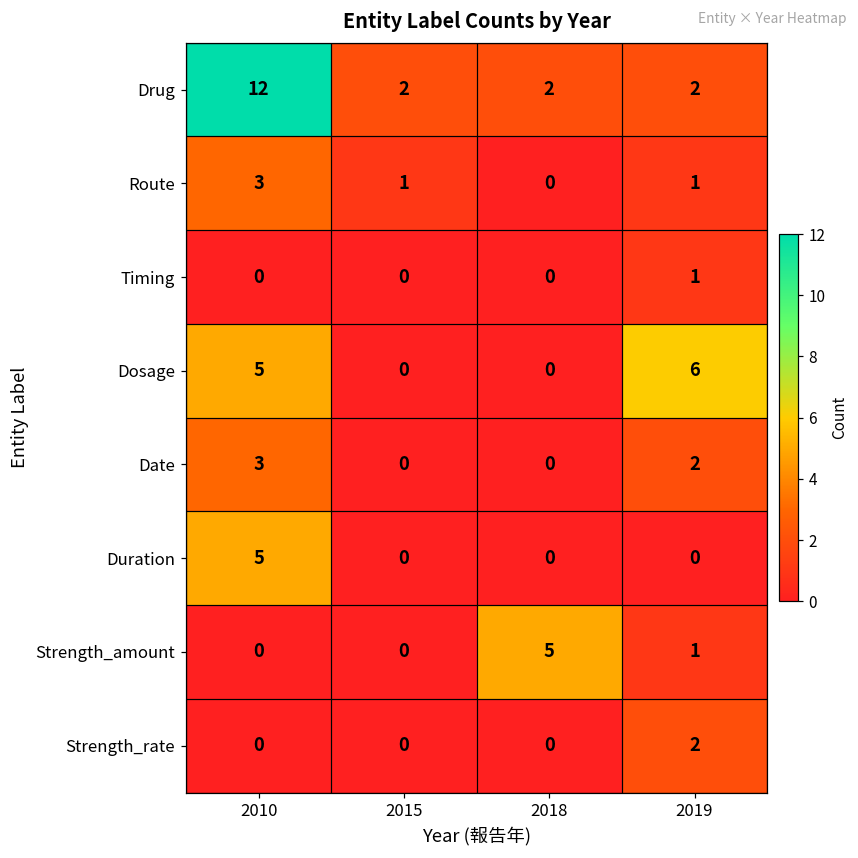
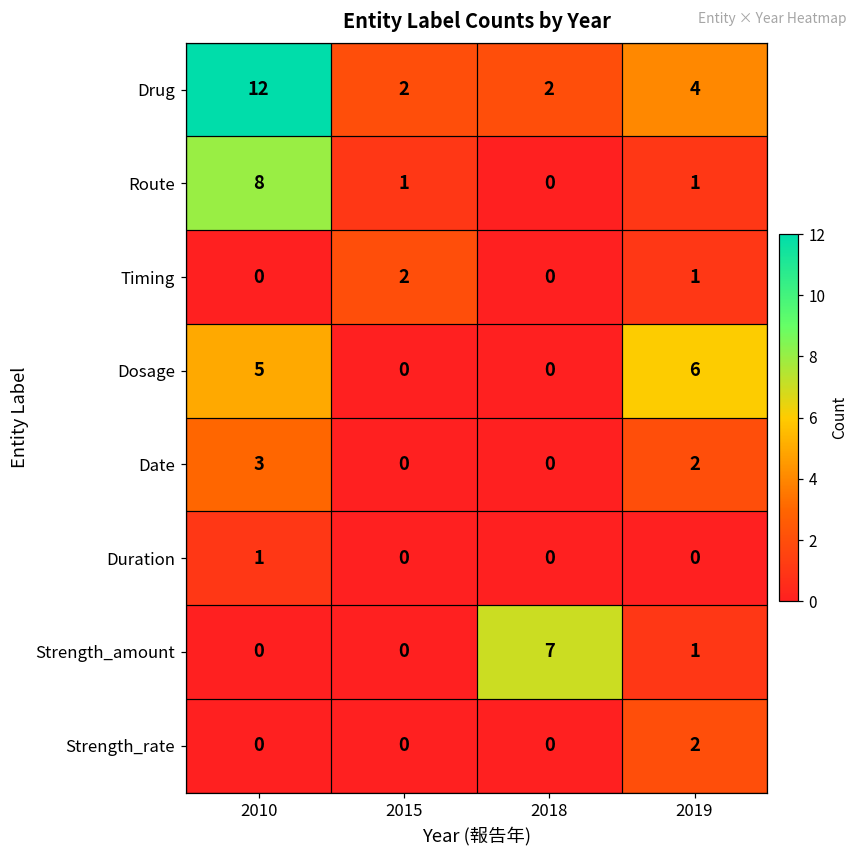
Drug, 2019: 2 -> 4
Route, 2010: 3 -> 8
Timing, 2015: 0 -> 2
Duration, 2010: 5 -> 1
Strength_amount, 2018: 5 -> 7
